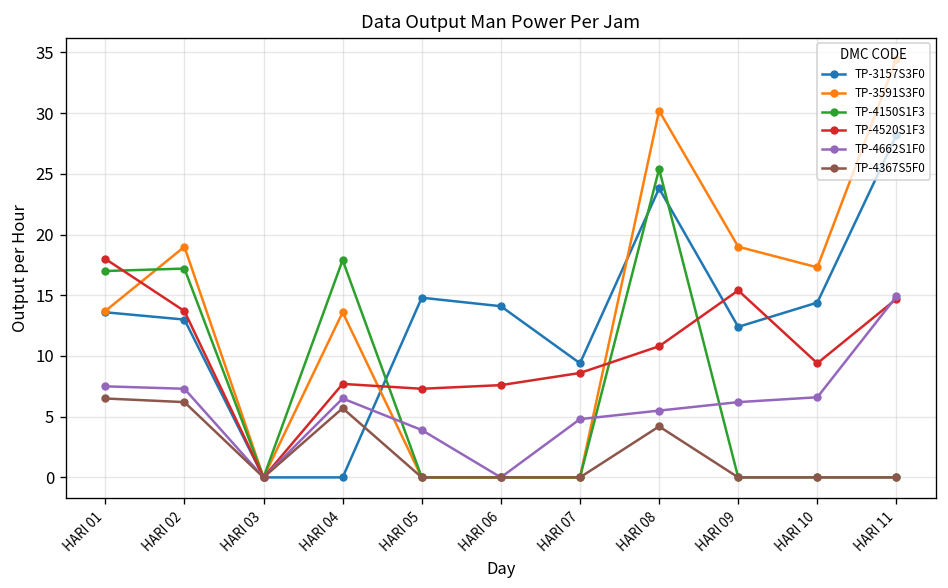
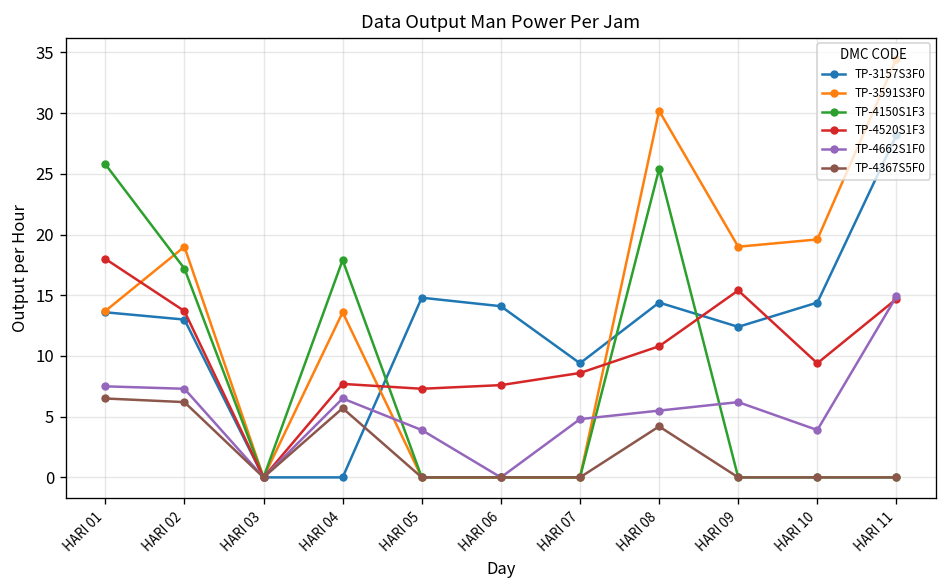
TP-4150S1F3, HARI 01: 17.0 -> 25.8
TP-3157S3F0, HARI 08: 23.8 -> 14.4
TP-3591S3F0, HARI 10: 17.3 -> 19.6
TP-4662S1F0, HARI 10: 6.6 -> 3.9
